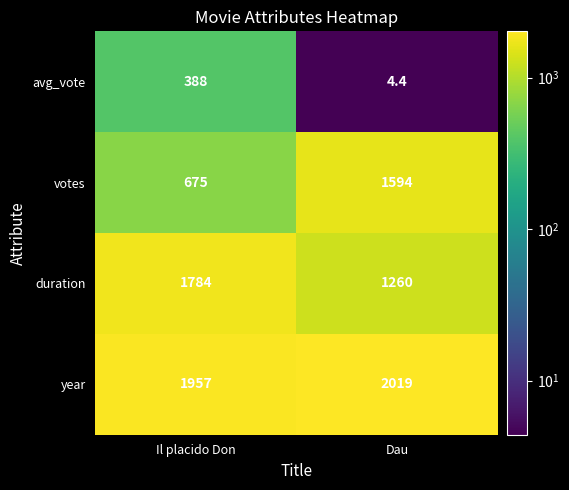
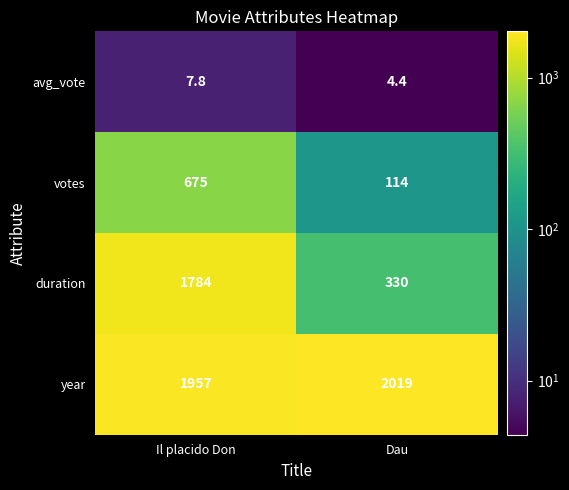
avg_vote, Il placido Don: 388 -> 7.8
votes, Dau: 1594 -> 114
duration, Dau: 1260 -> 330
